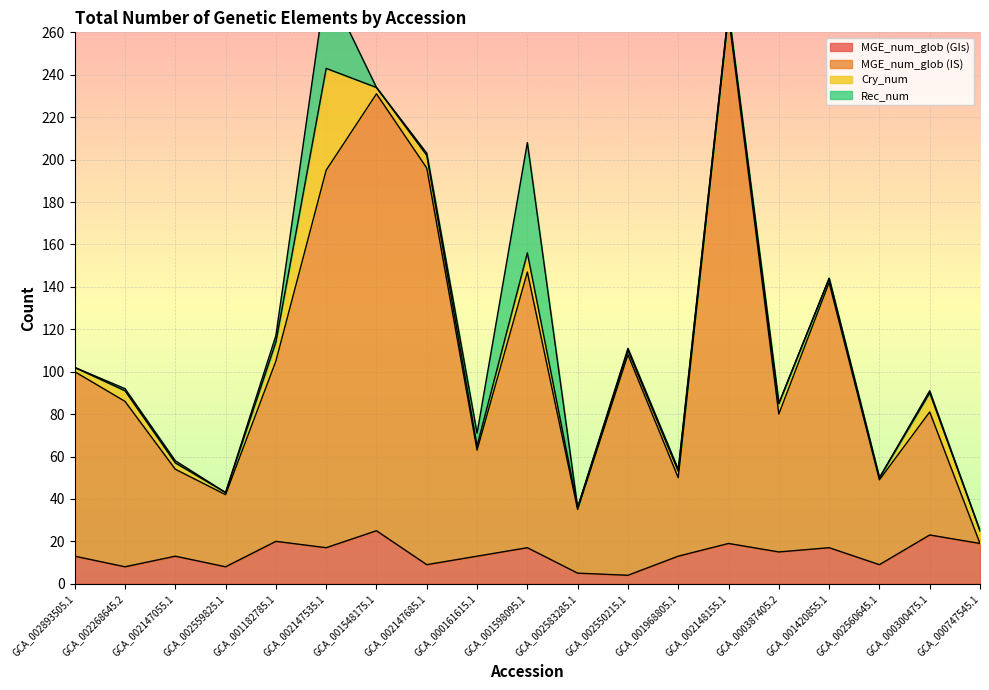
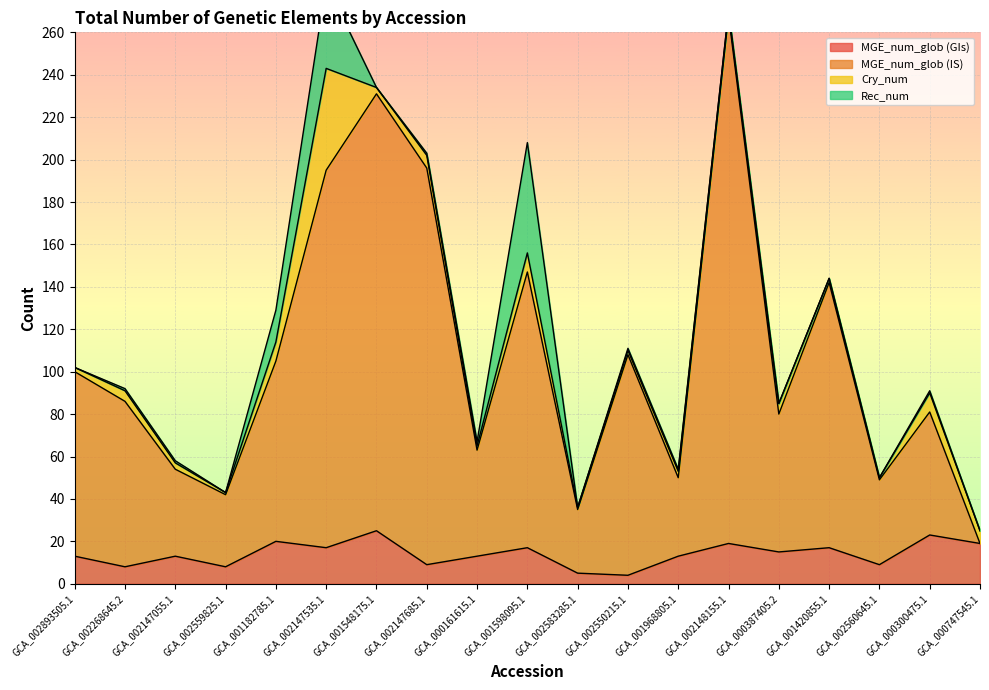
Rec_num, GCA_001182785.1: 3 -> 15
Rec_num, GCA_000161615.1: 6 -> 2
